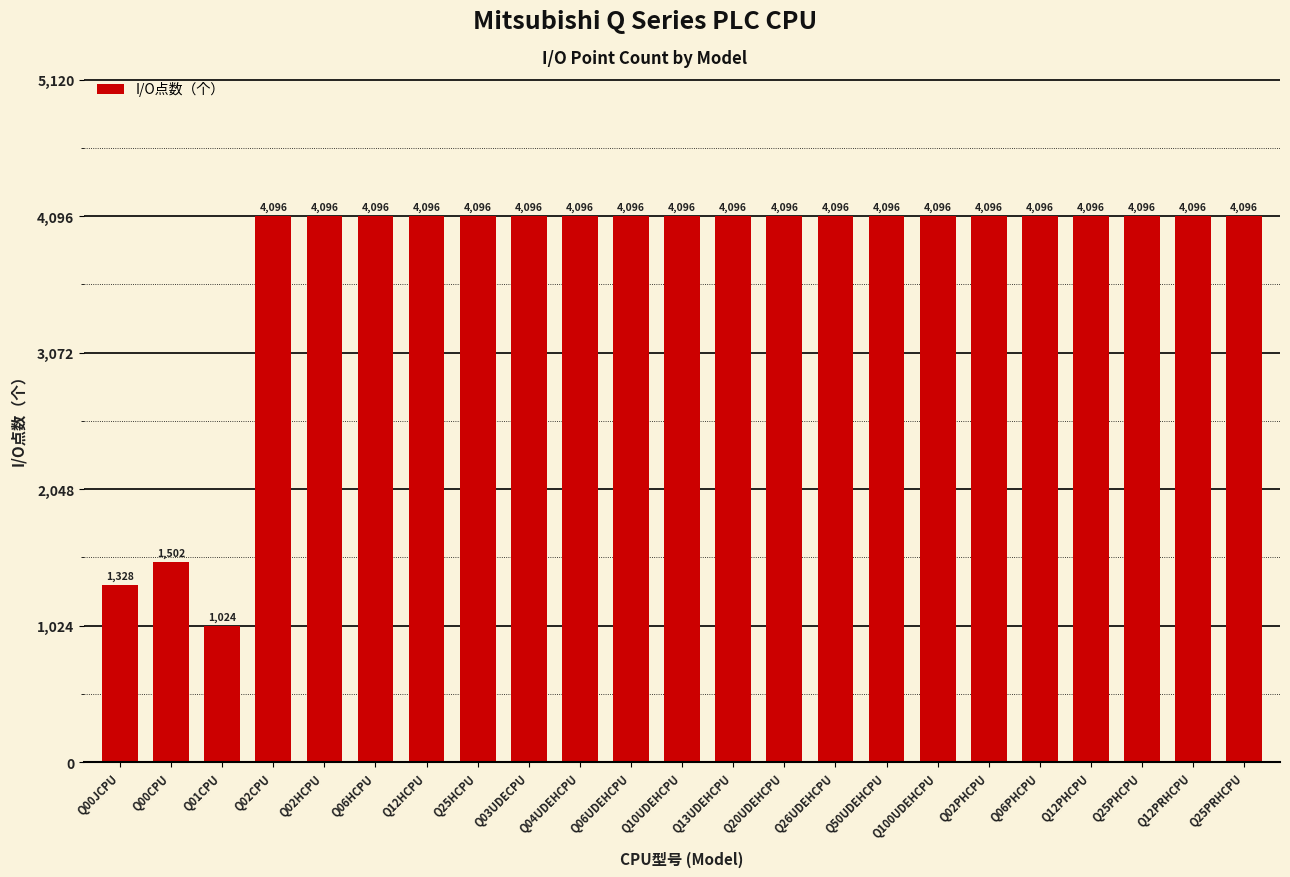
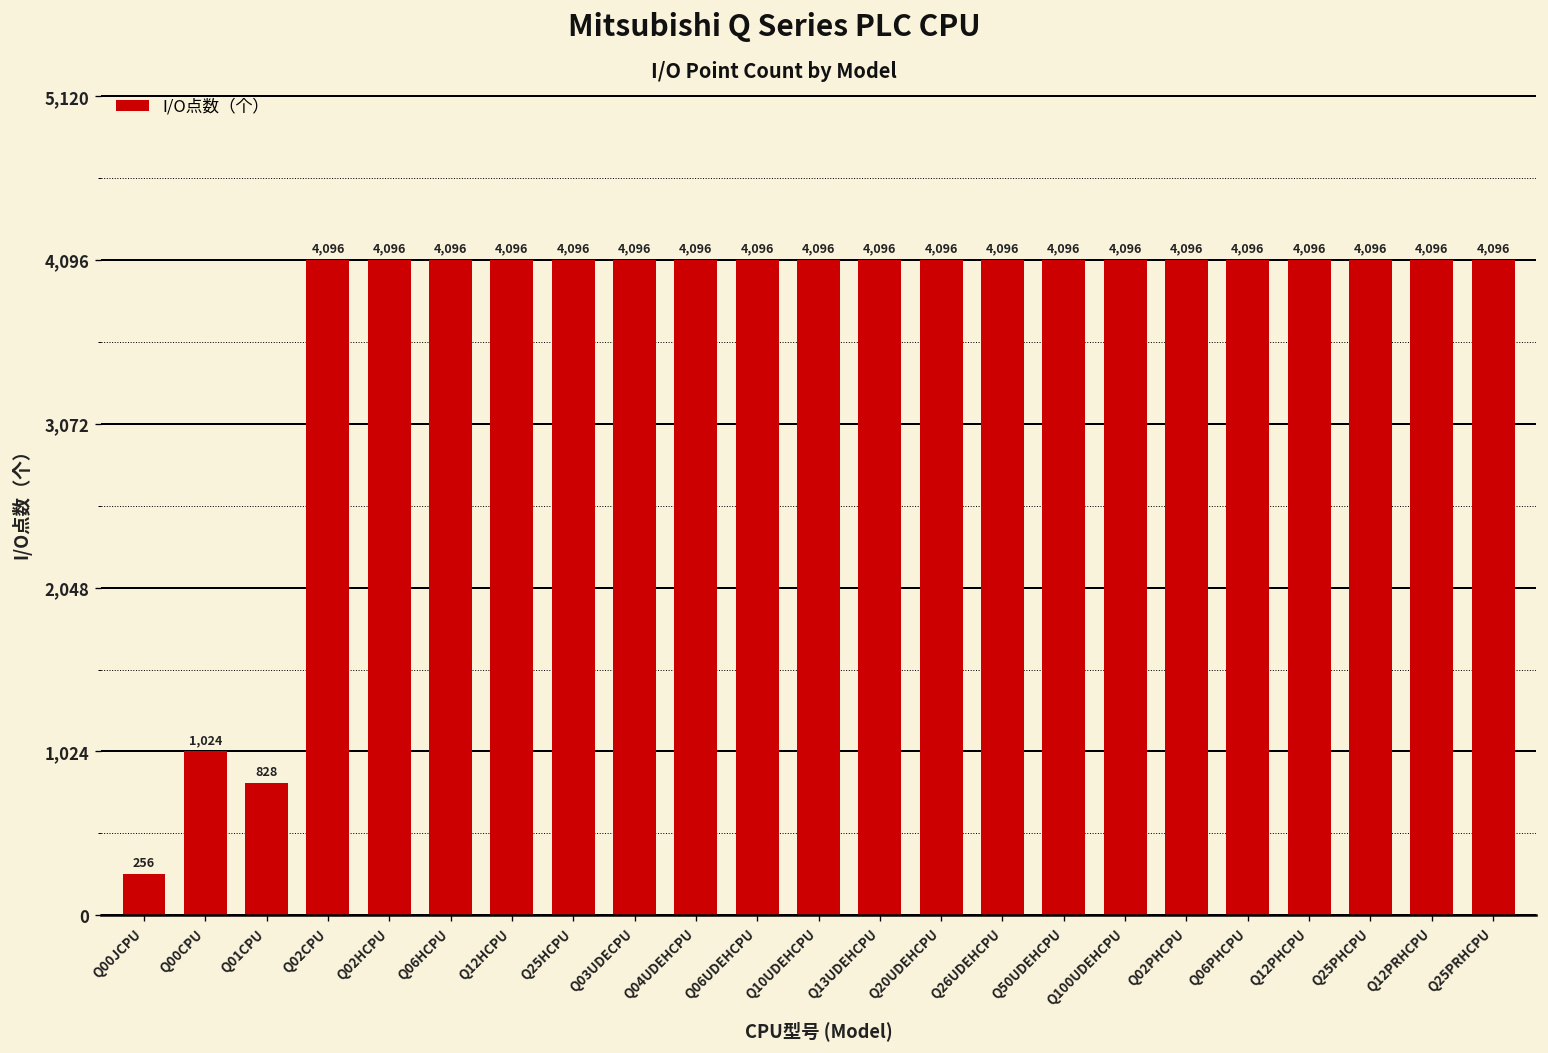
Q00JCPU: 1,328 -> 256
Q00CPU: 1,502 -> 1,024
Q01CPU: 1,024 -> 828
